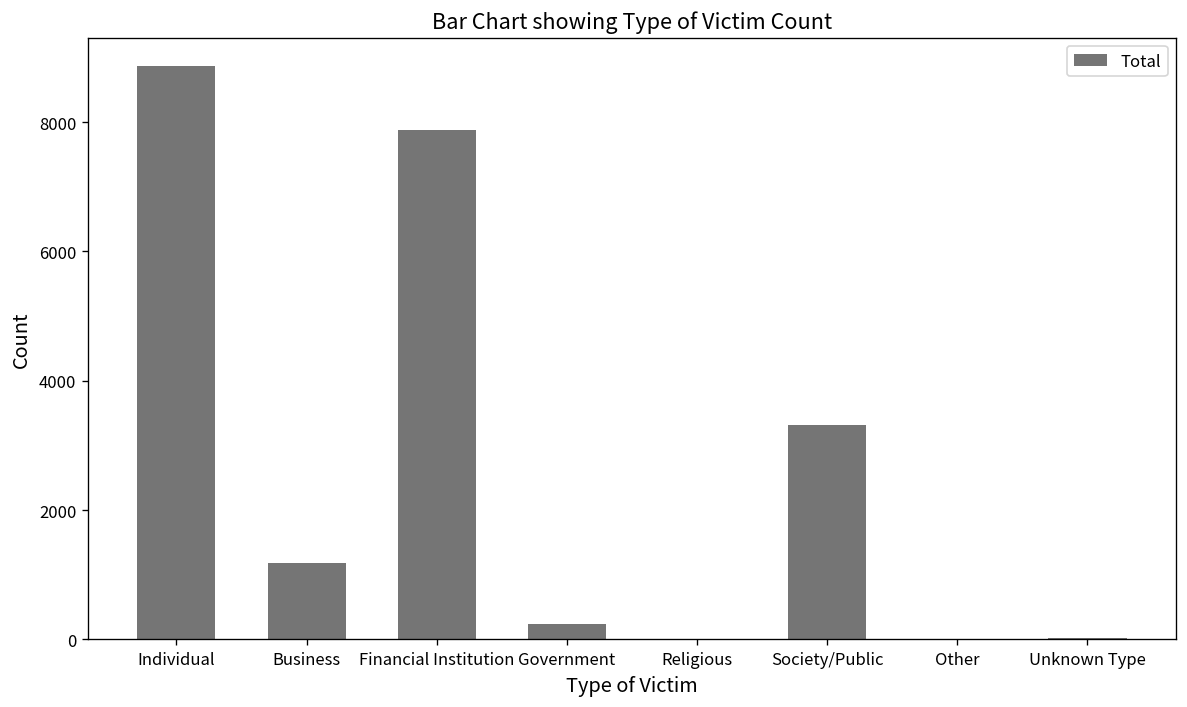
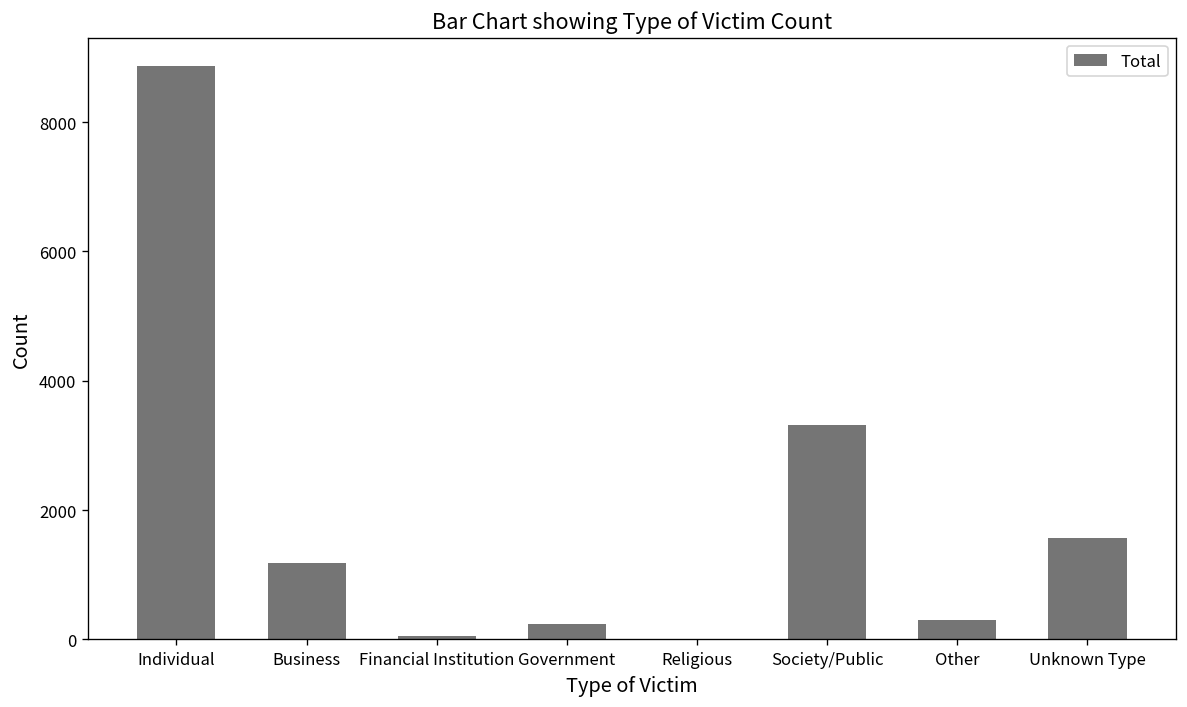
Financial Institution: 7900 -> 100
Other: 0 -> 300
Unknown Type: 0 -> 1600
